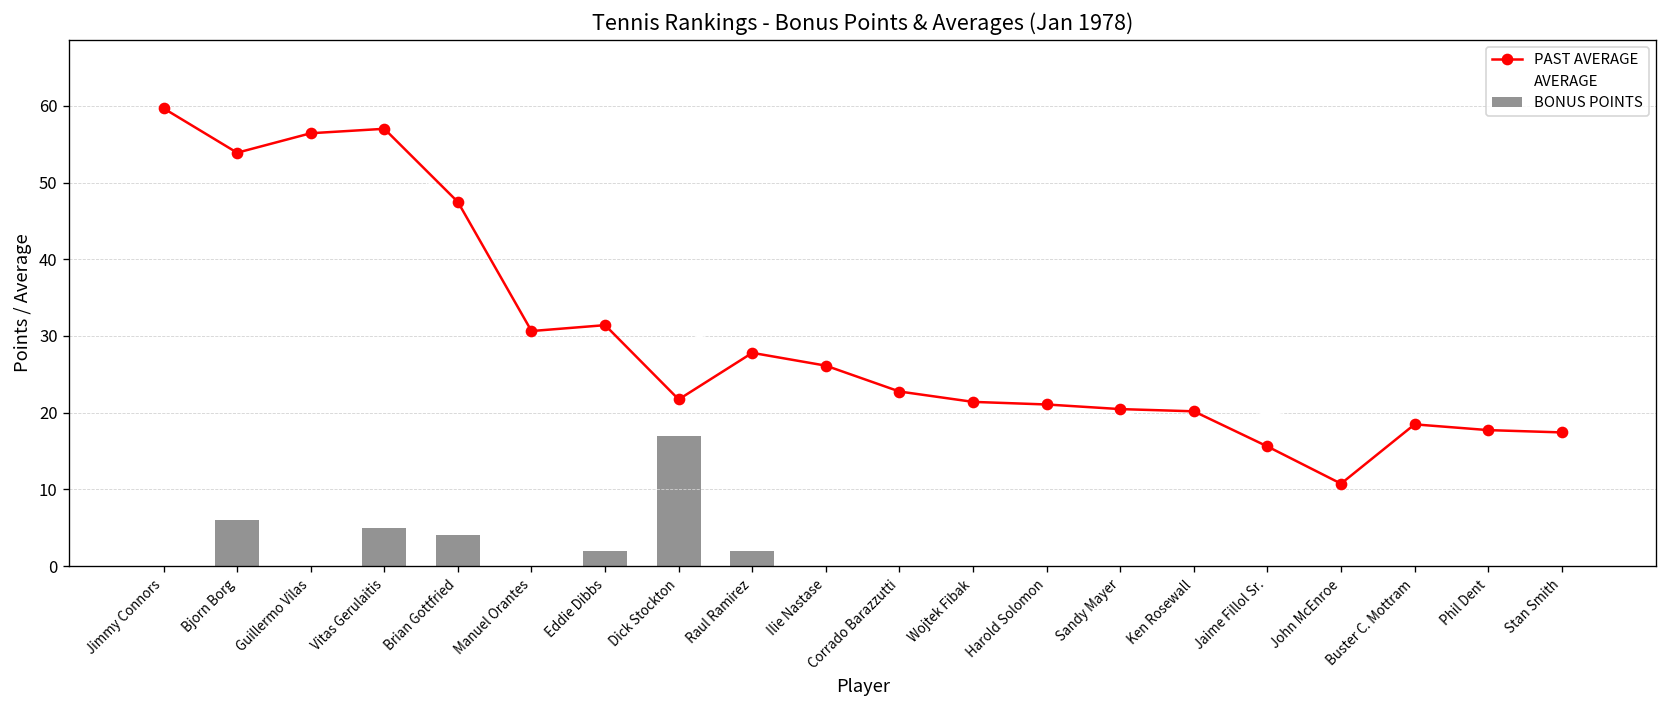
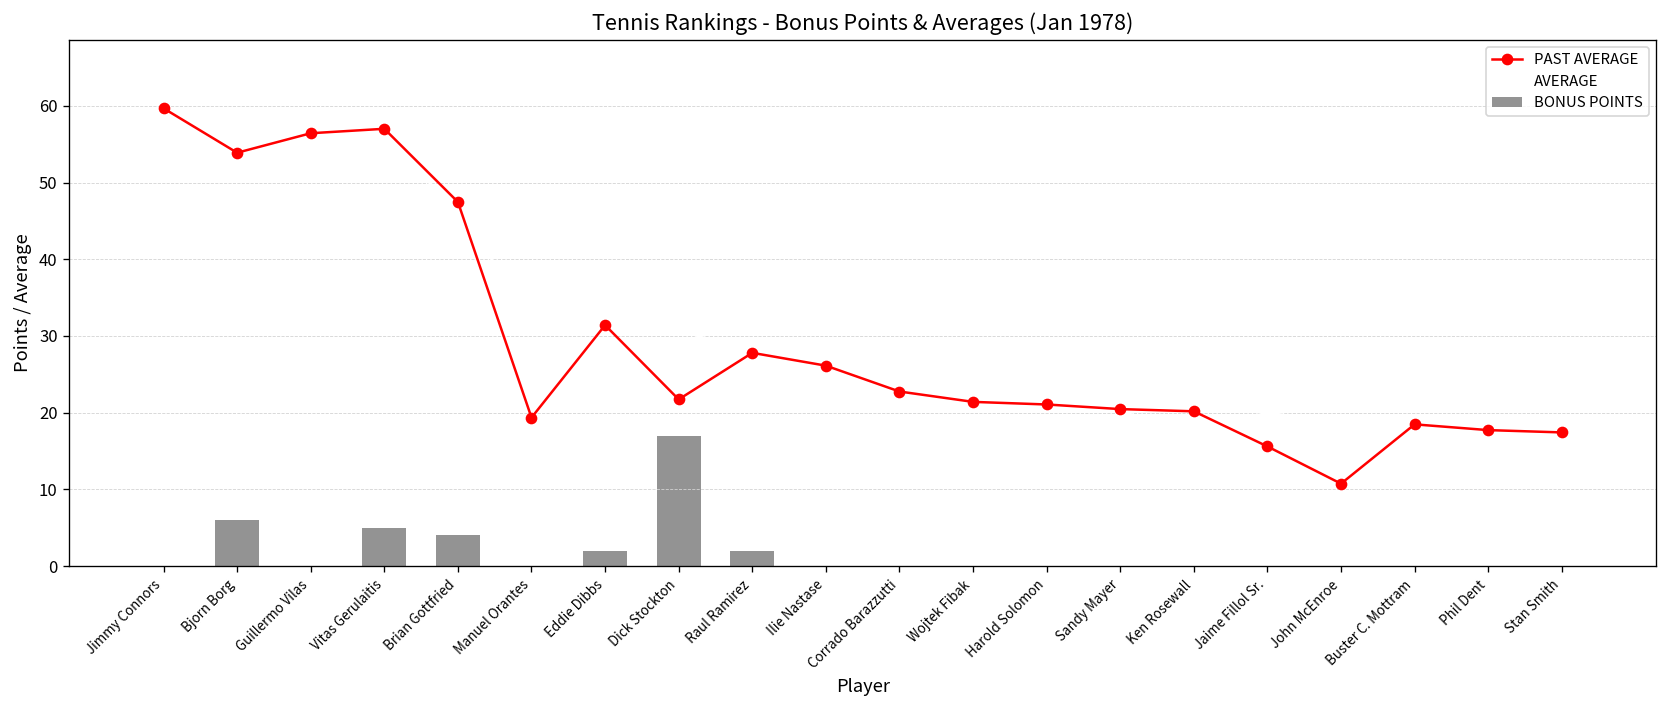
PAST AVERAGE, Manuel Orantes: 31 -> 19
